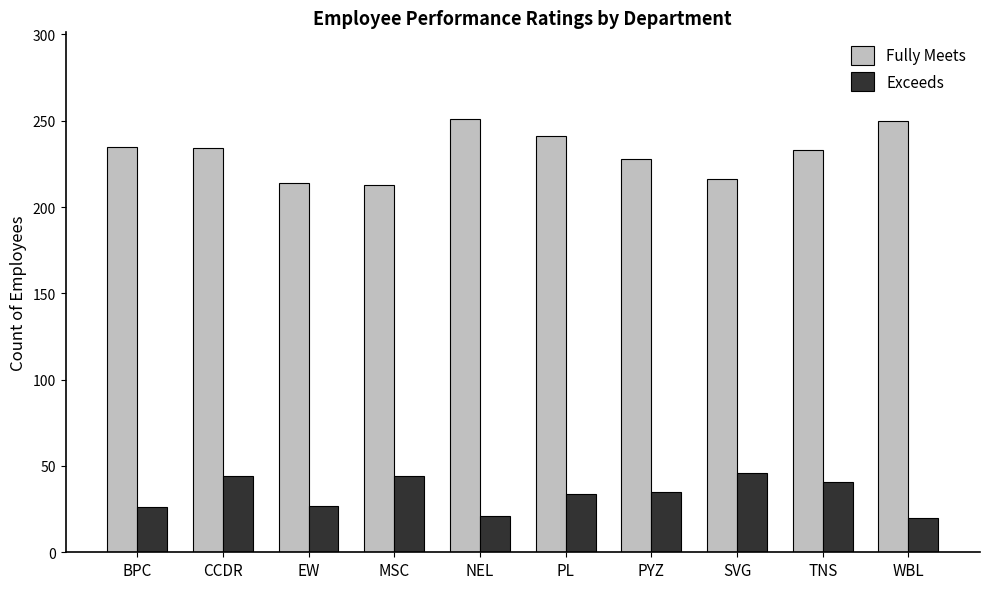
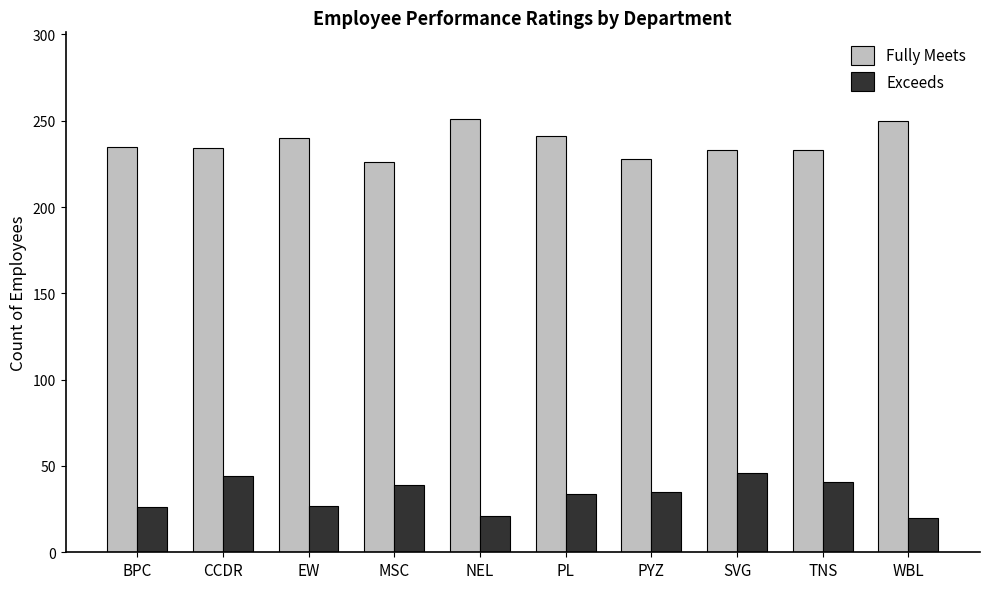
Fully Meets, EW: 214 -> 240
Fully Meets, MSC: 213 -> 226
Exceeds, MSC: 44 -> 39
Fully Meets, SVG: 216 -> 233
